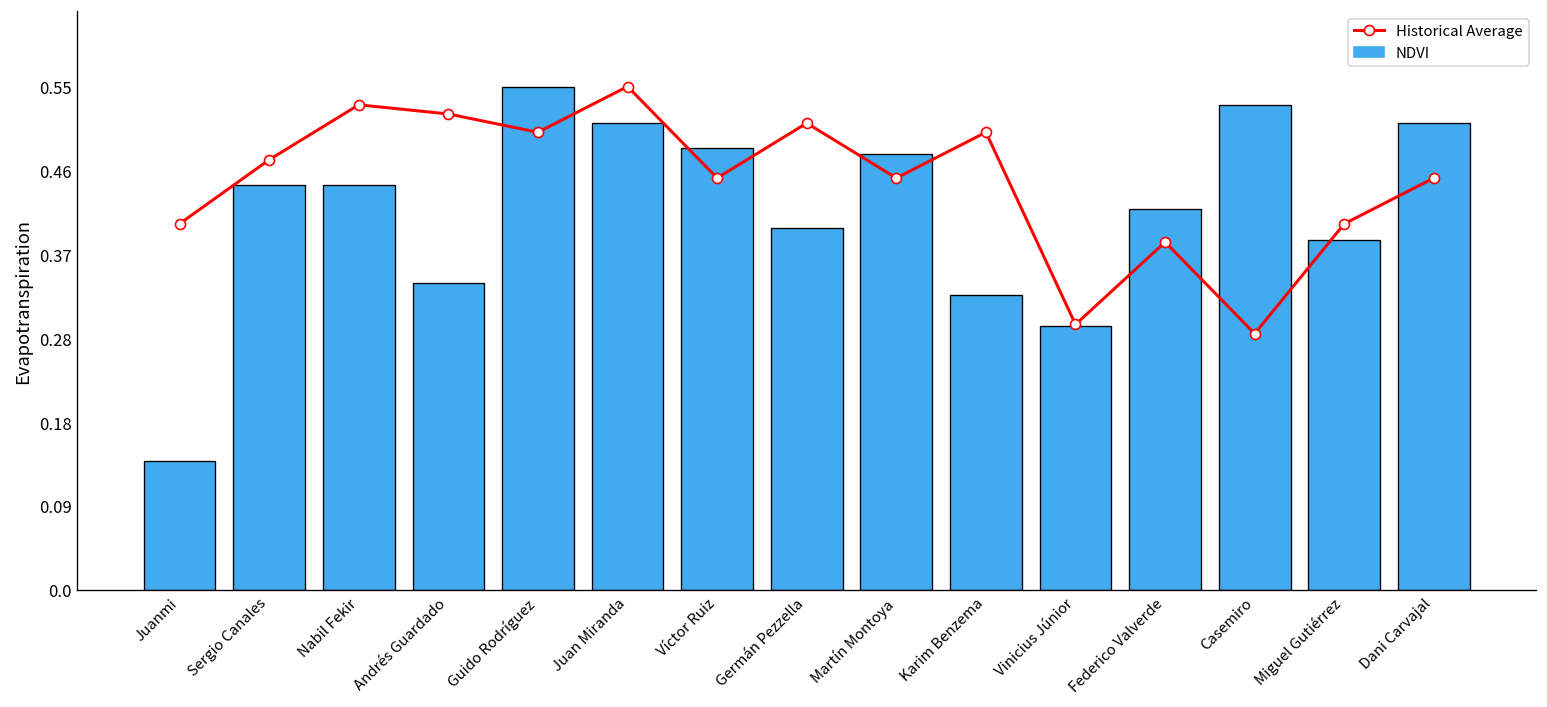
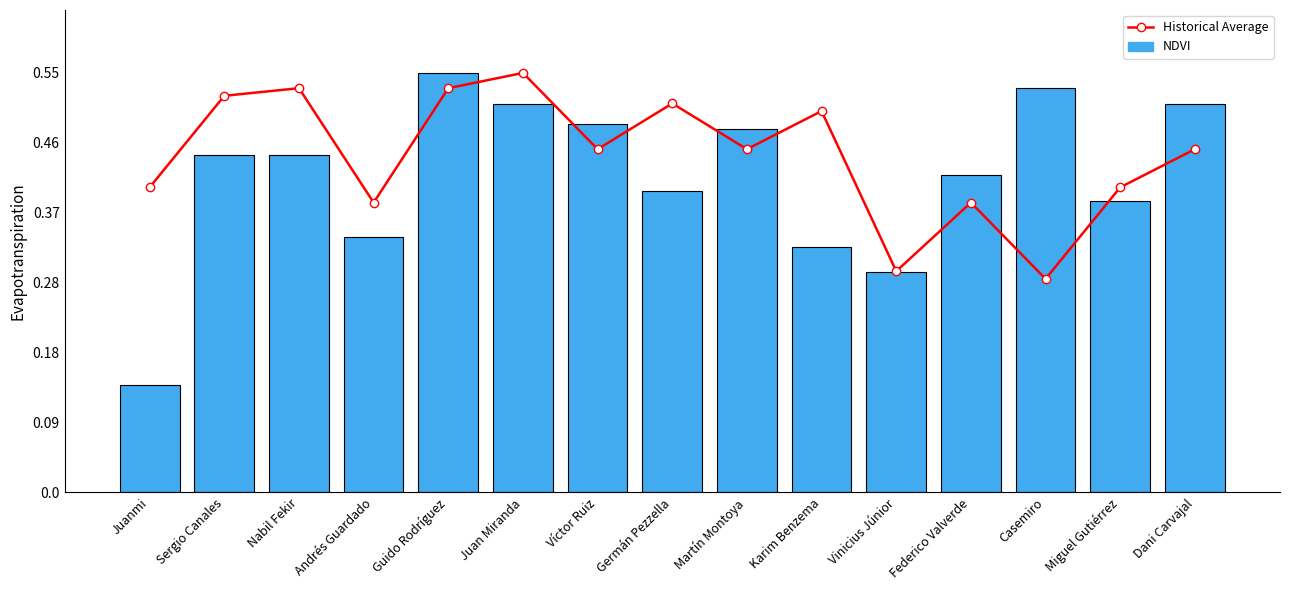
Historical Average, Sergio Canales: 0.47 -> 0.52
Historical Average, Andrés Guardado: 0.52 -> 0.38
Historical Average, Guido Rodríguez: 0.50 -> 0.53
